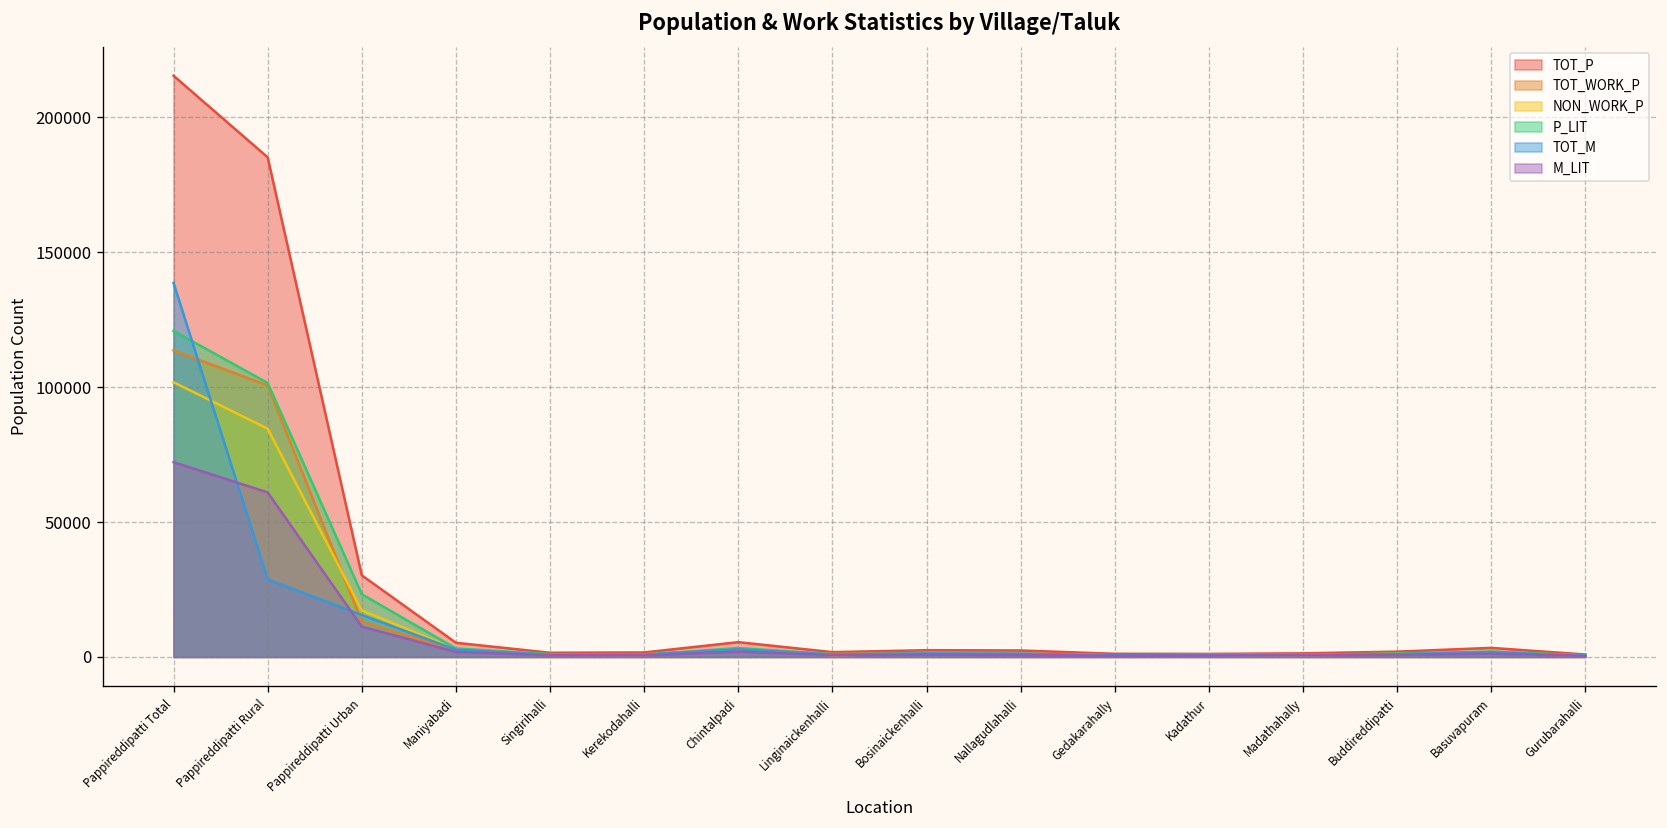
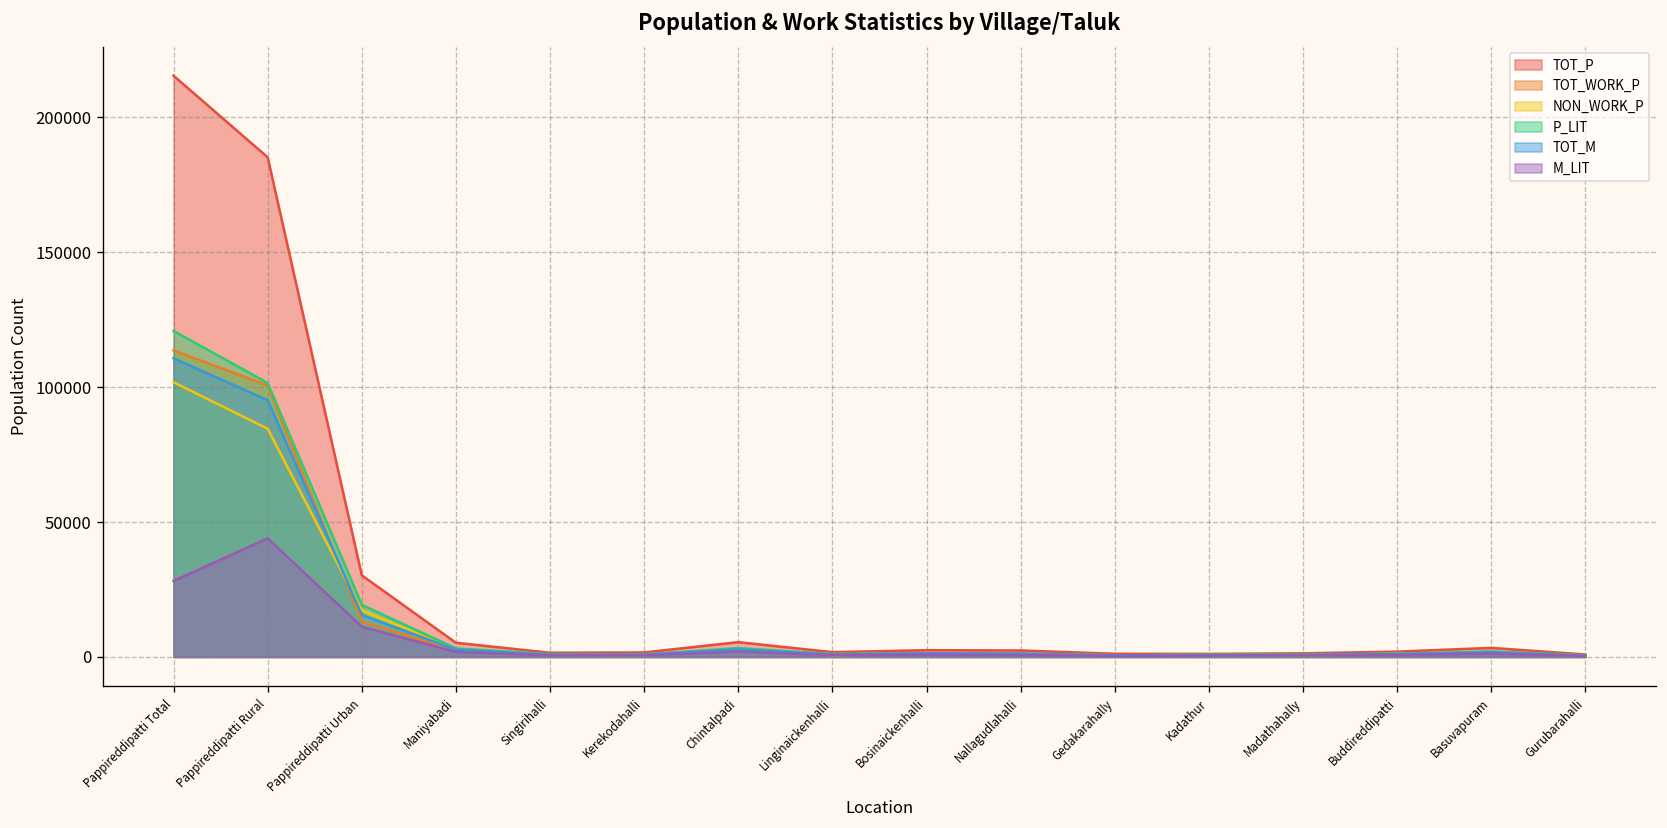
TOT_M, Pappireddipatti Total: 139000 -> 111000
M_LIT, Pappireddipatti Total: 72000 -> 28000
TOT_M, Pappireddipatti Rural: 29000 -> 95000
M_LIT, Pappireddipatti Rural: 61000 -> 44000
P_LIT, Pappireddipatti Urban: 23000 -> 19000
